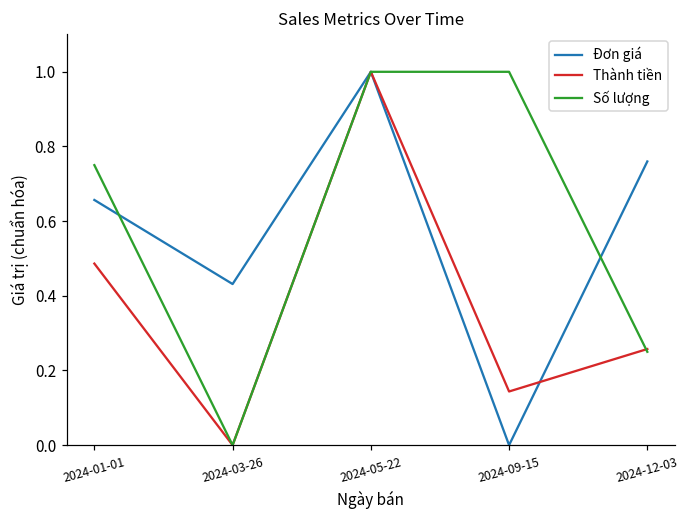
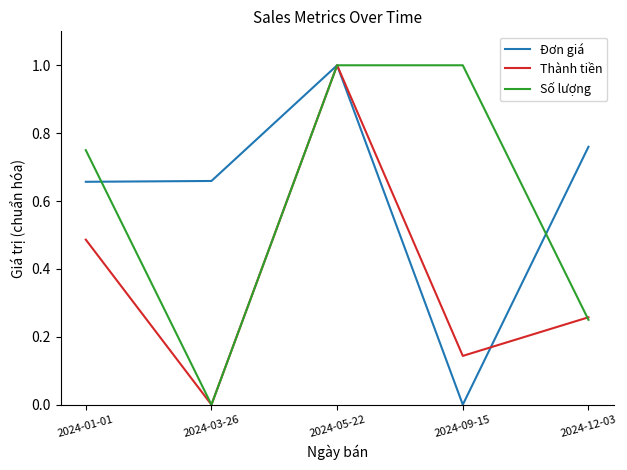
Đơn giá, 2024-03-26: 0.43 -> 0.66
